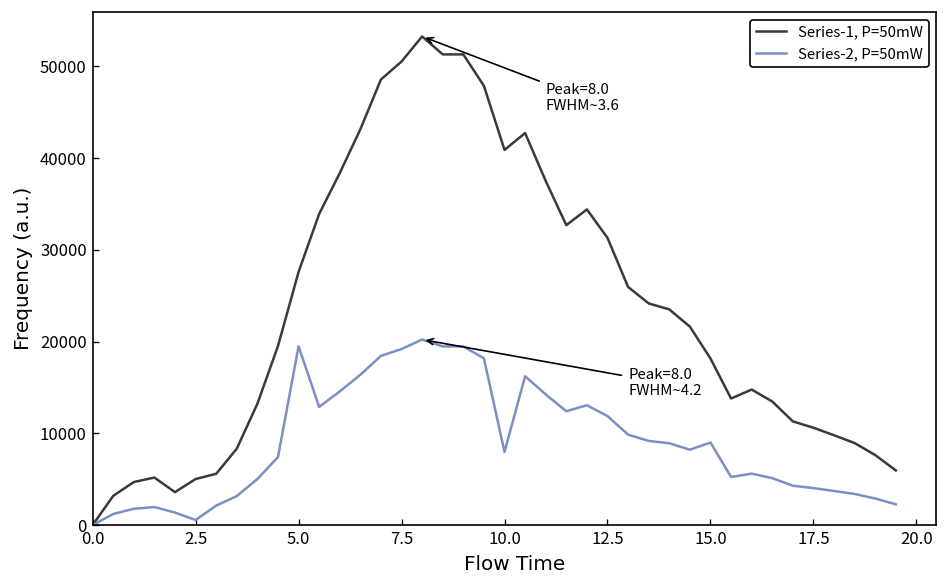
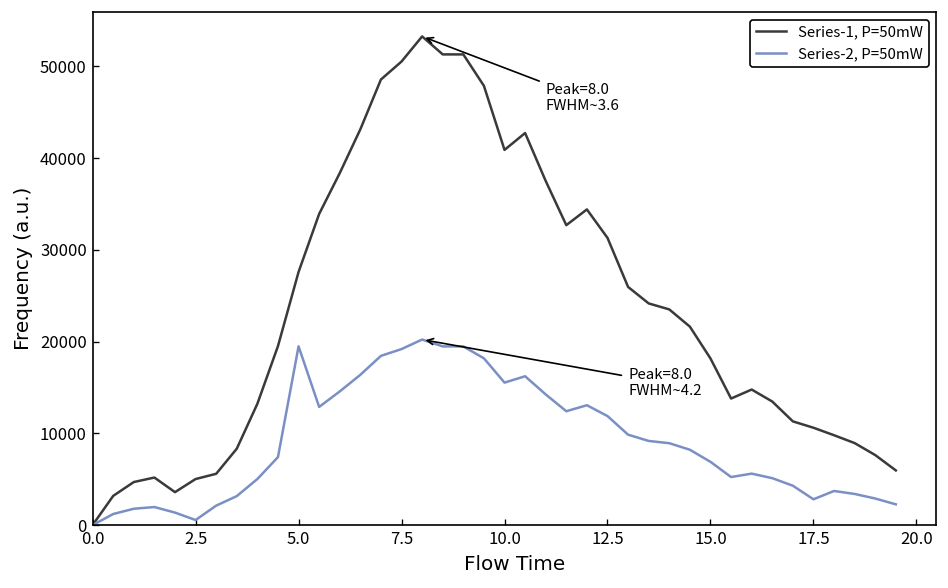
Series-2, P=50mW, 10.0: 8000 -> 16000
Series-2, P=50mW, 15.0: 9000 -> 7000
Series-2, P=50mW, 17.5: 4000 -> 3000
